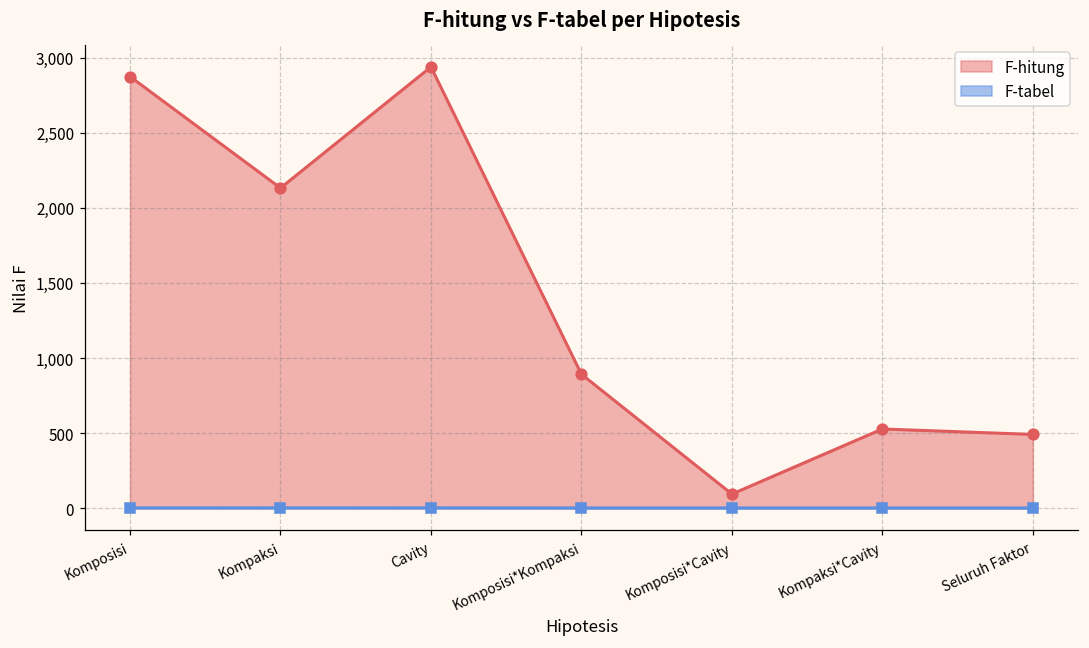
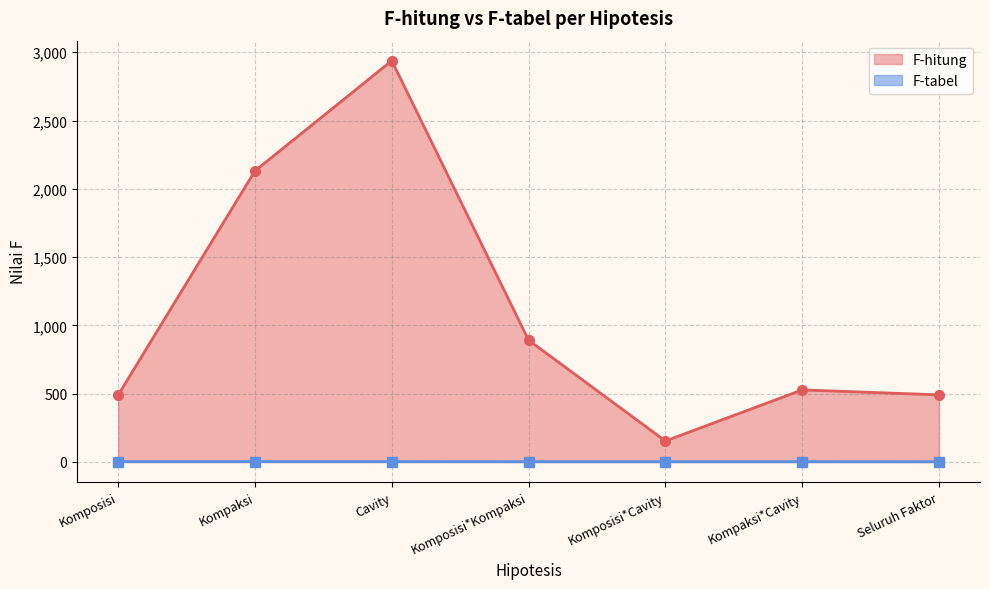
F-hitung, Komposisi: 2,870 -> 490
F-hitung, Komposisi*Cavity: 90 -> 150
